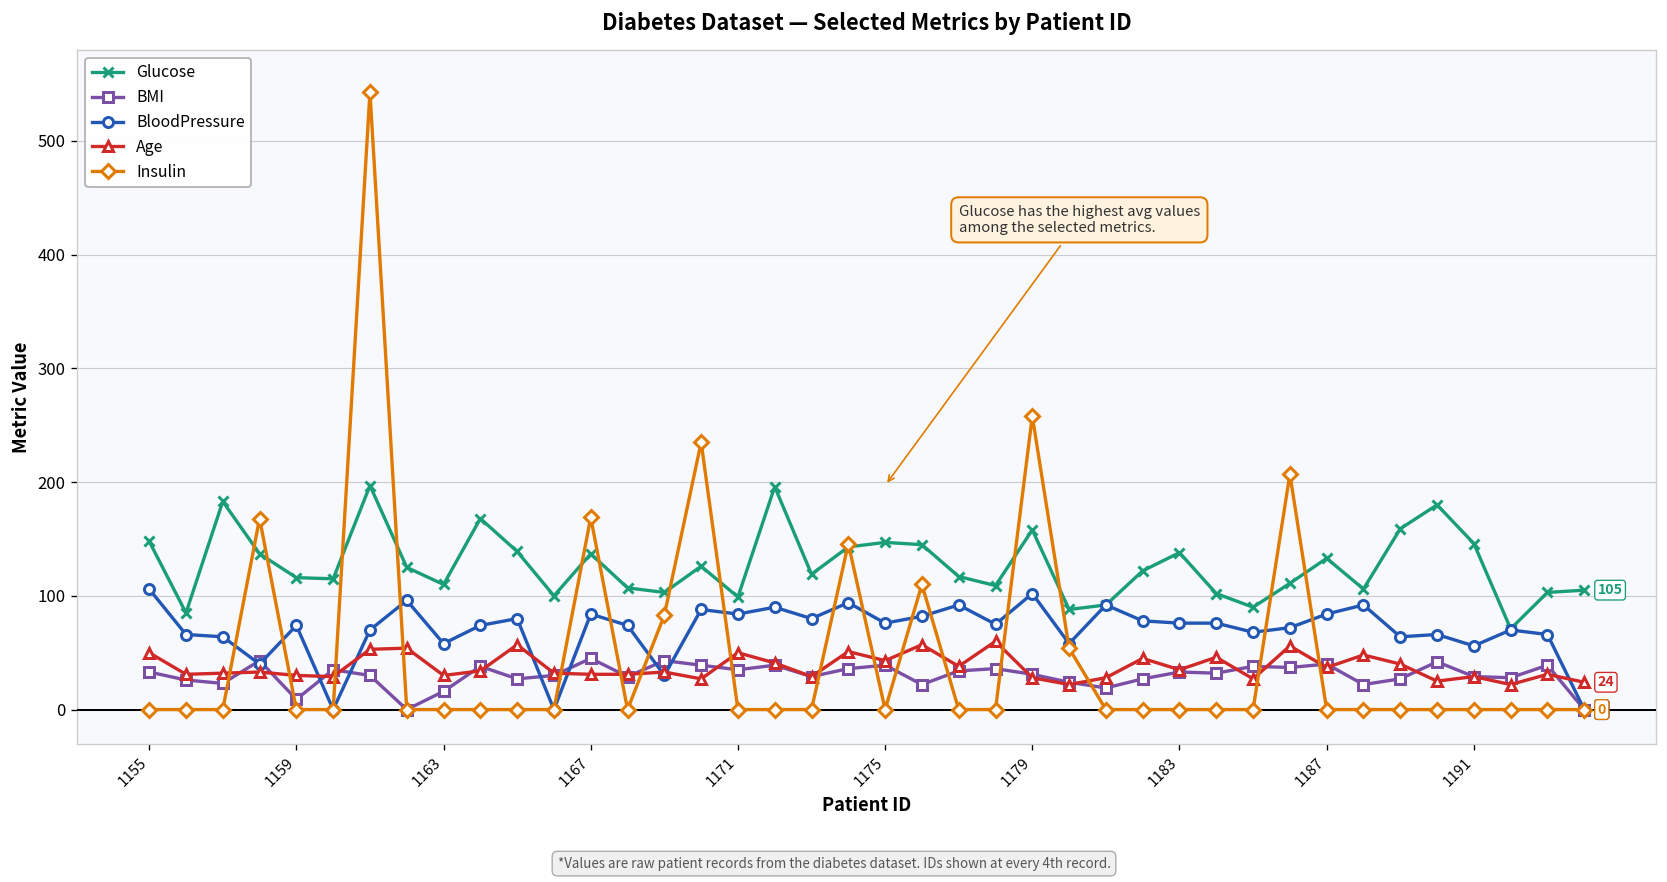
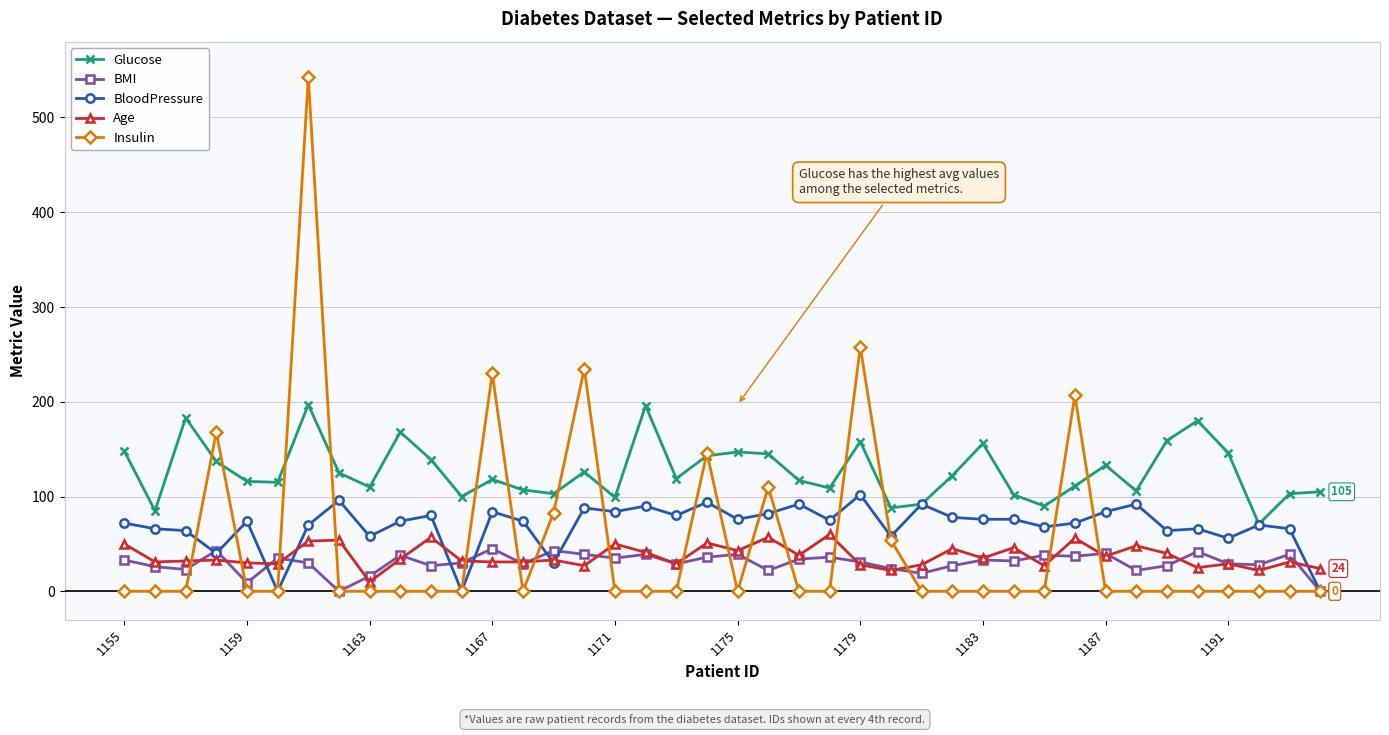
BloodPressure, 1155: 110 -> 70
Age, 1163: 30 -> 10
Glucose, 1167: 140 -> 120
Insulin, 1167: 170 -> 230
Glucose, 1183: 140 -> 160
